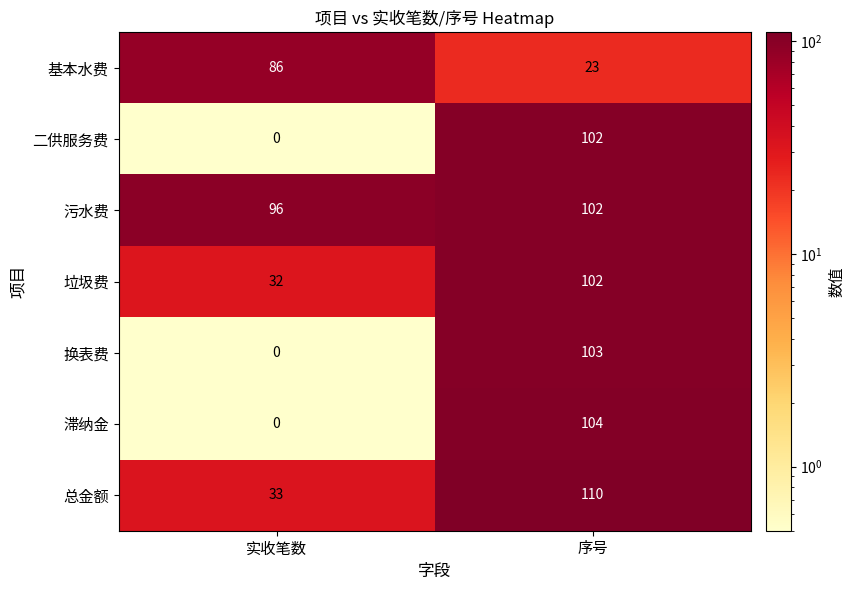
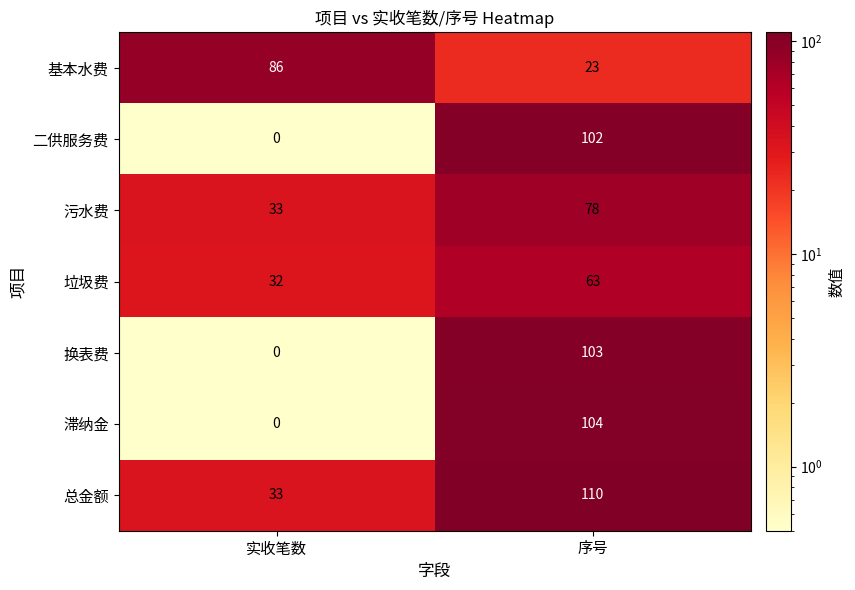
污水费, 实收笔数: 96 -> 33
污水费, 序号: 102 -> 78
垃圾费, 序号: 102 -> 63
